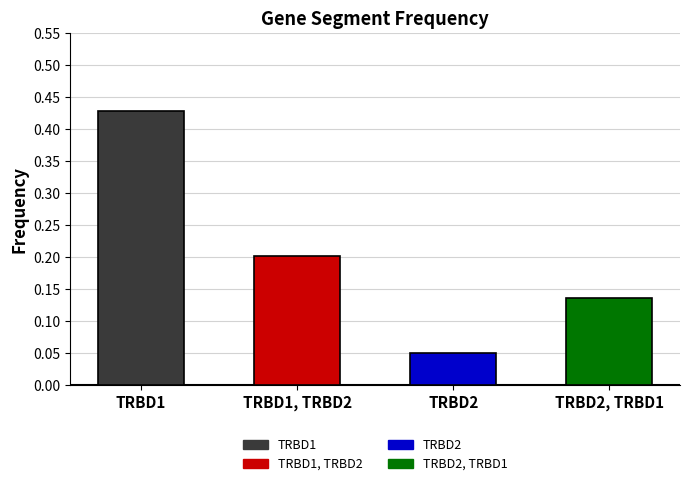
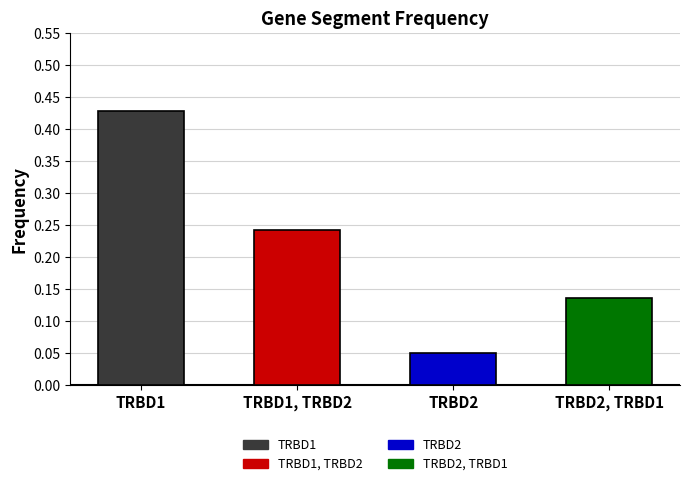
TRBD1, TRBD2: 0.20 -> 0.24
